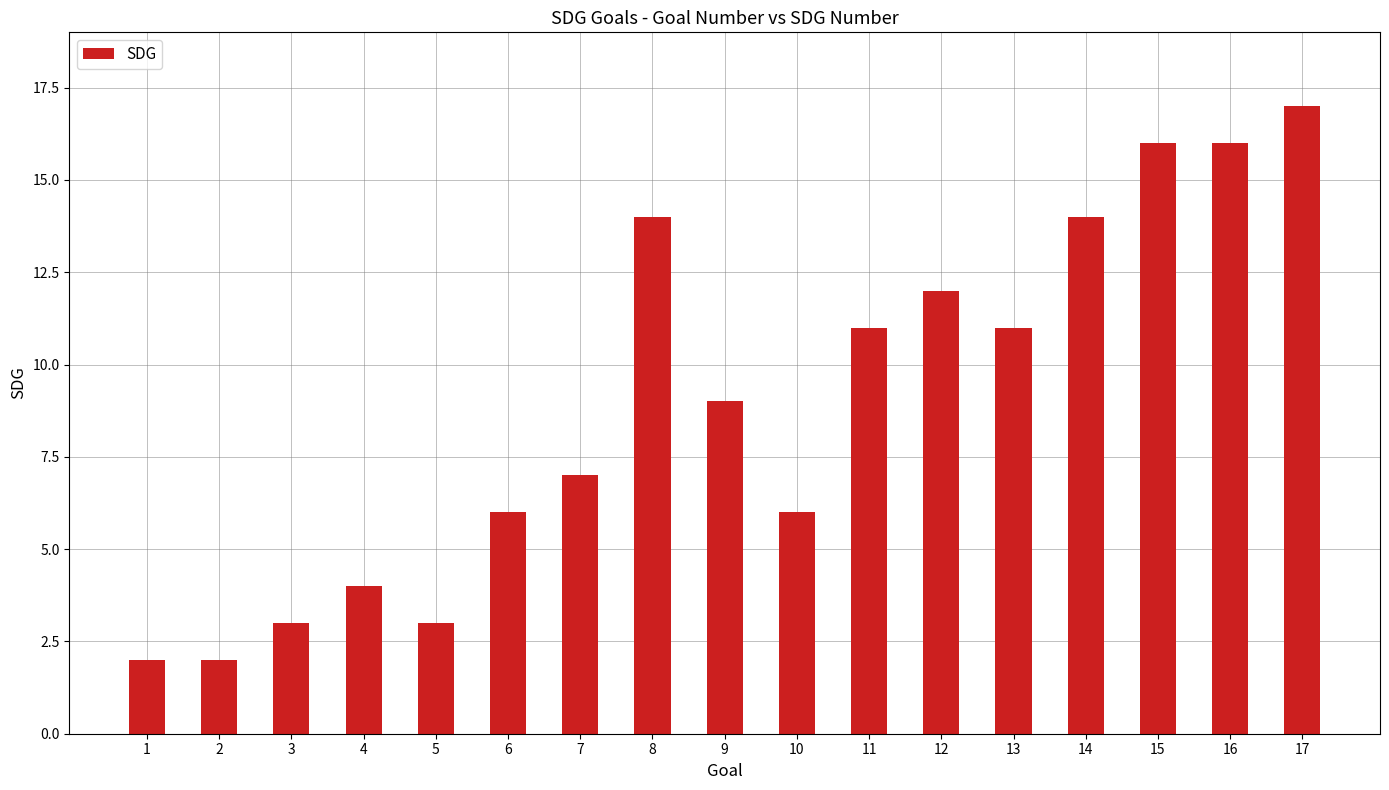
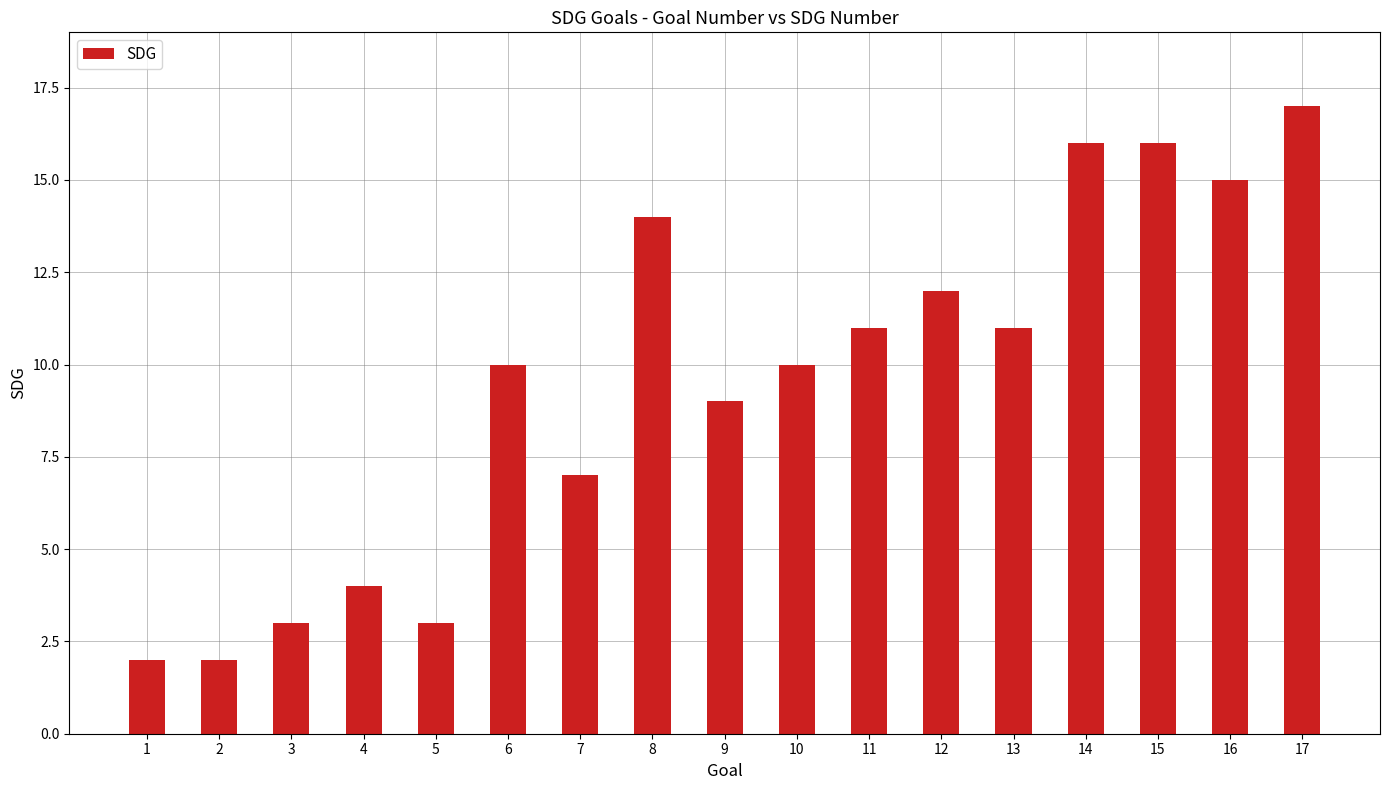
6: 6 -> 10
10: 6 -> 10
14: 14 -> 16
16: 16 -> 15
